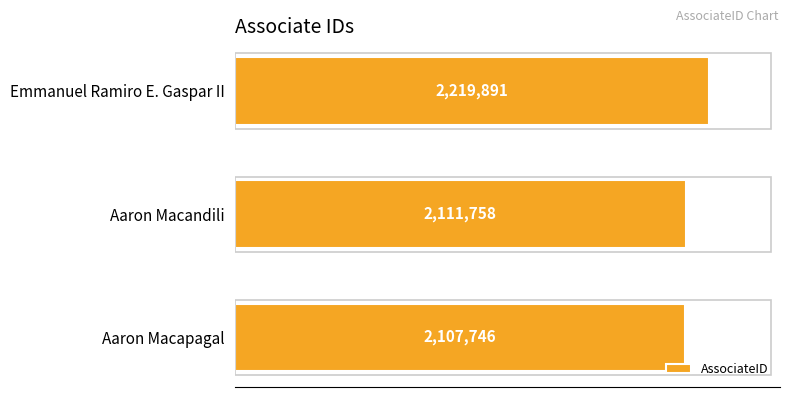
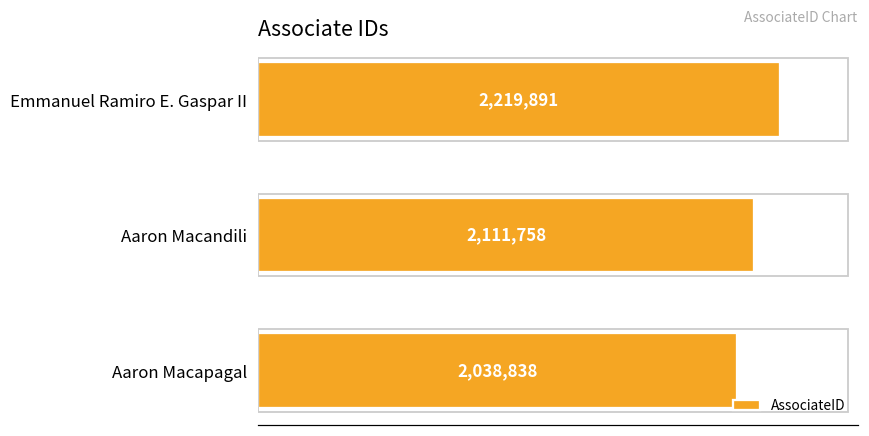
Aaron Macapagal: 2,107,746 -> 2,038,838
